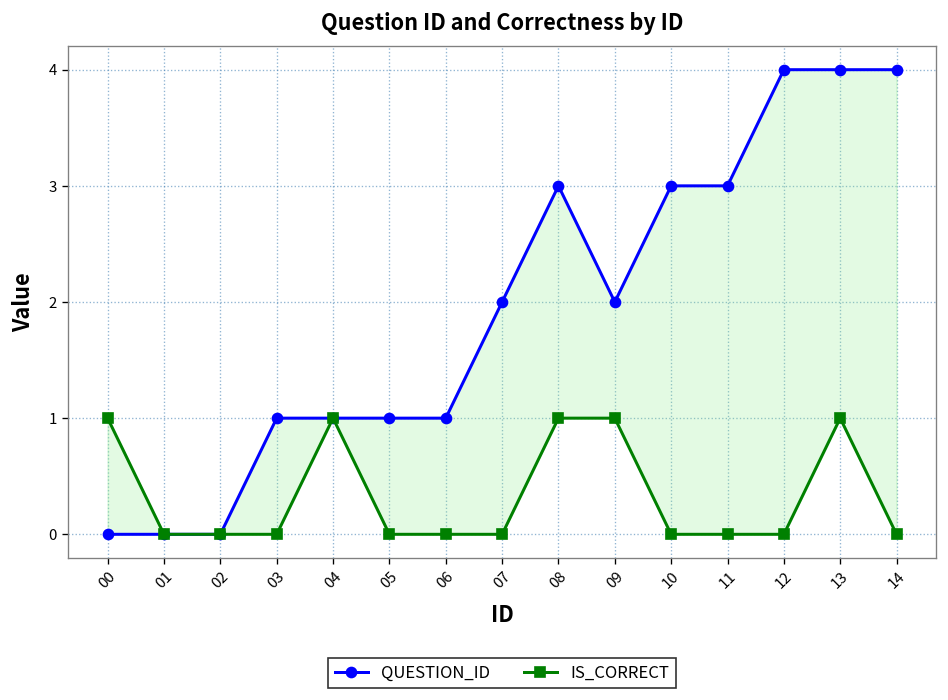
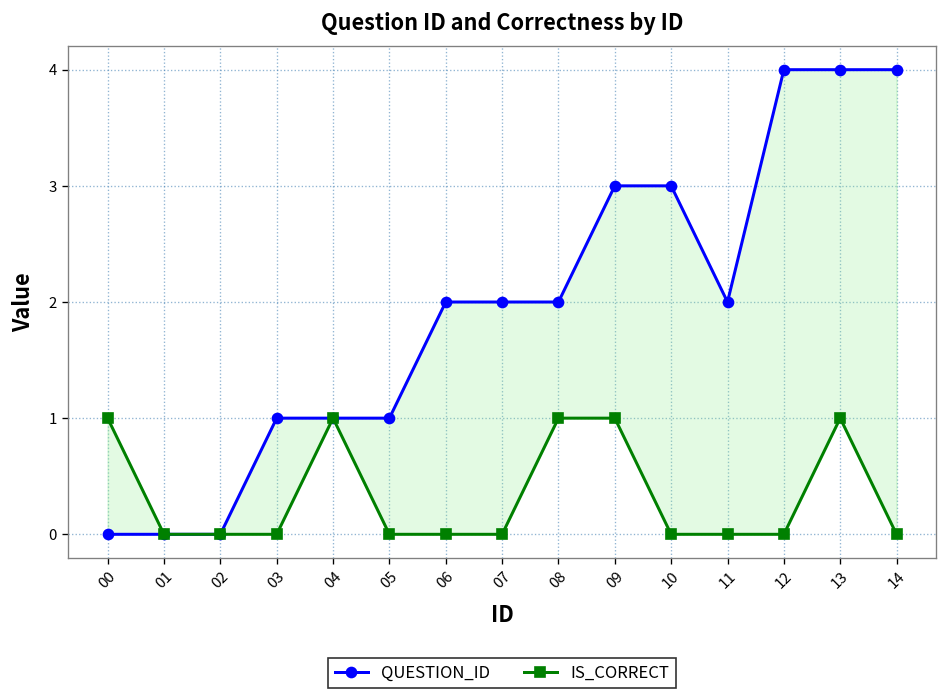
QUESTION_ID, 06: 1 -> 2
QUESTION_ID, 08: 3 -> 2
QUESTION_ID, 09: 2 -> 3
QUESTION_ID, 11: 3 -> 2
